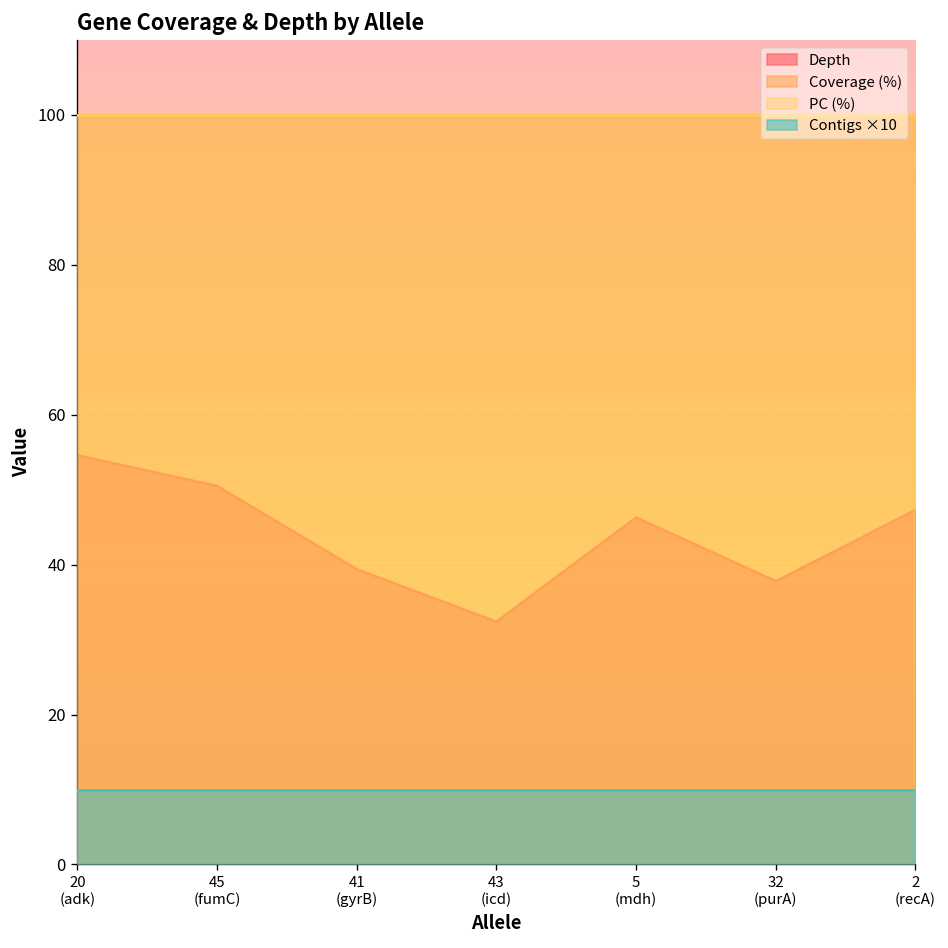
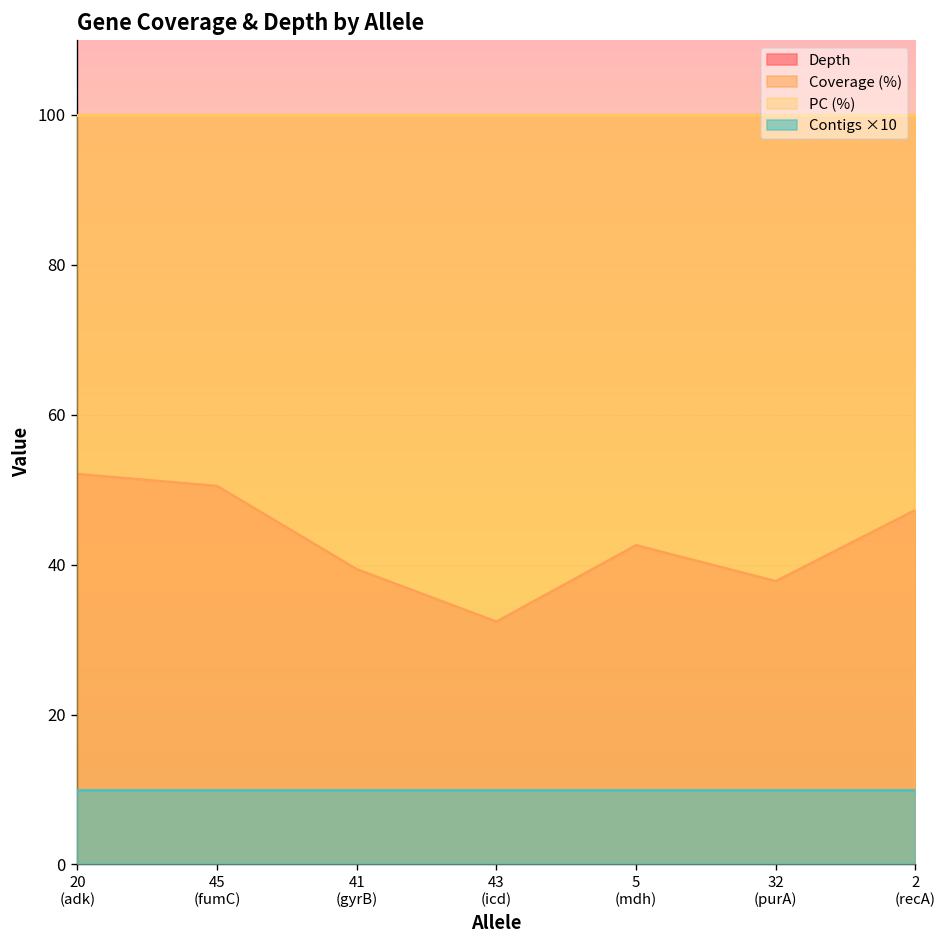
Depth, 20 (adk): 55 -> 52
Depth, 5 (mdh): 46 -> 43
